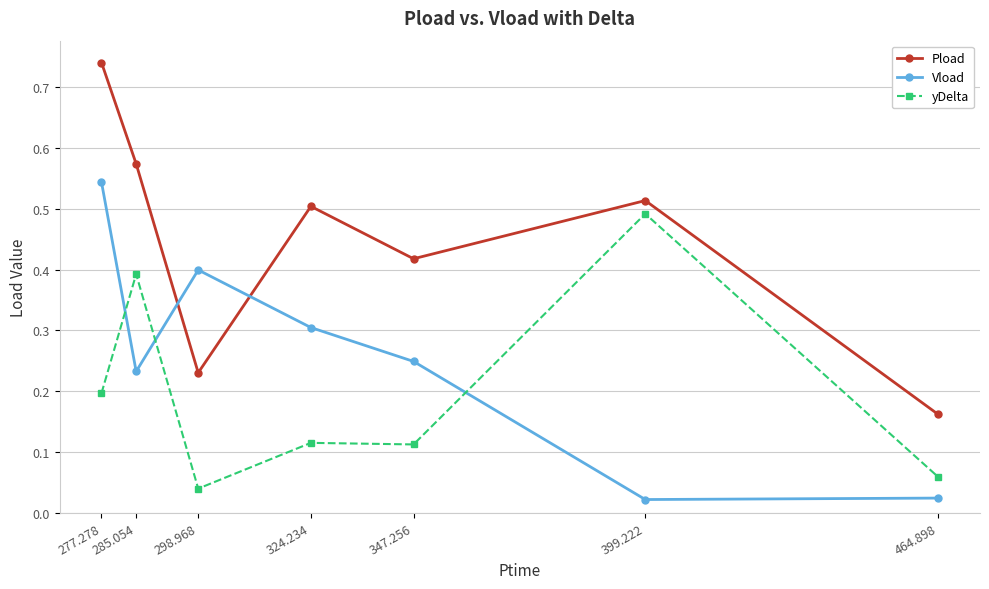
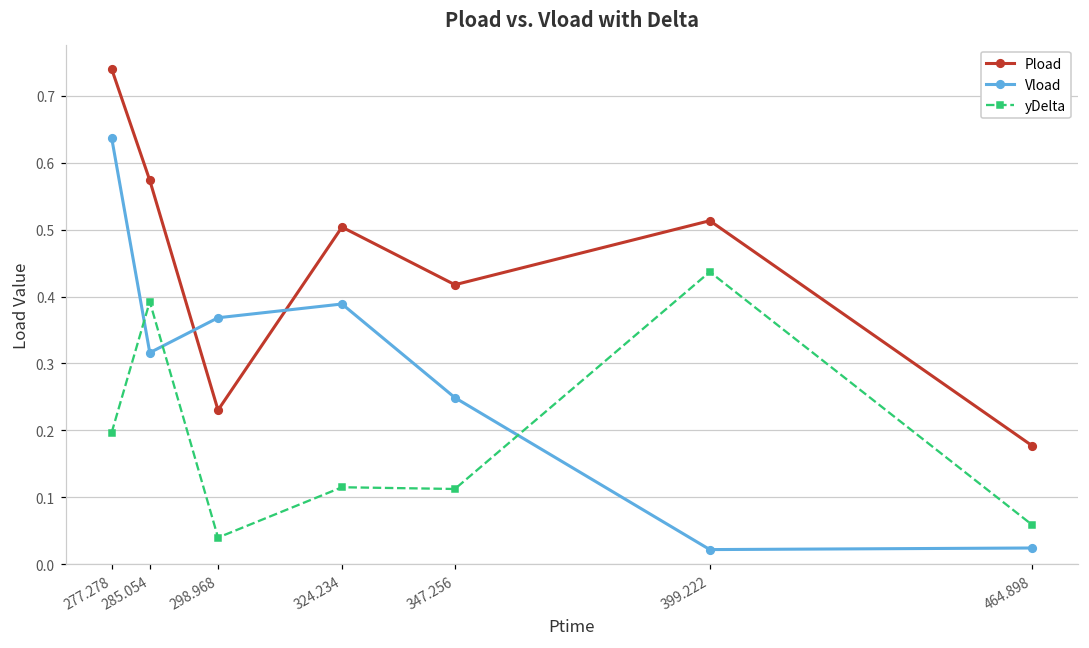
Vload, 277.278: 0.54 -> 0.64
Vload, 285.054: 0.23 -> 0.32
Vload, 298.968: 0.40 -> 0.37
Vload, 324.234: 0.30 -> 0.39
yDelta, 399.222: 0.49 -> 0.44
Pload, 464.898: 0.16 -> 0.18
